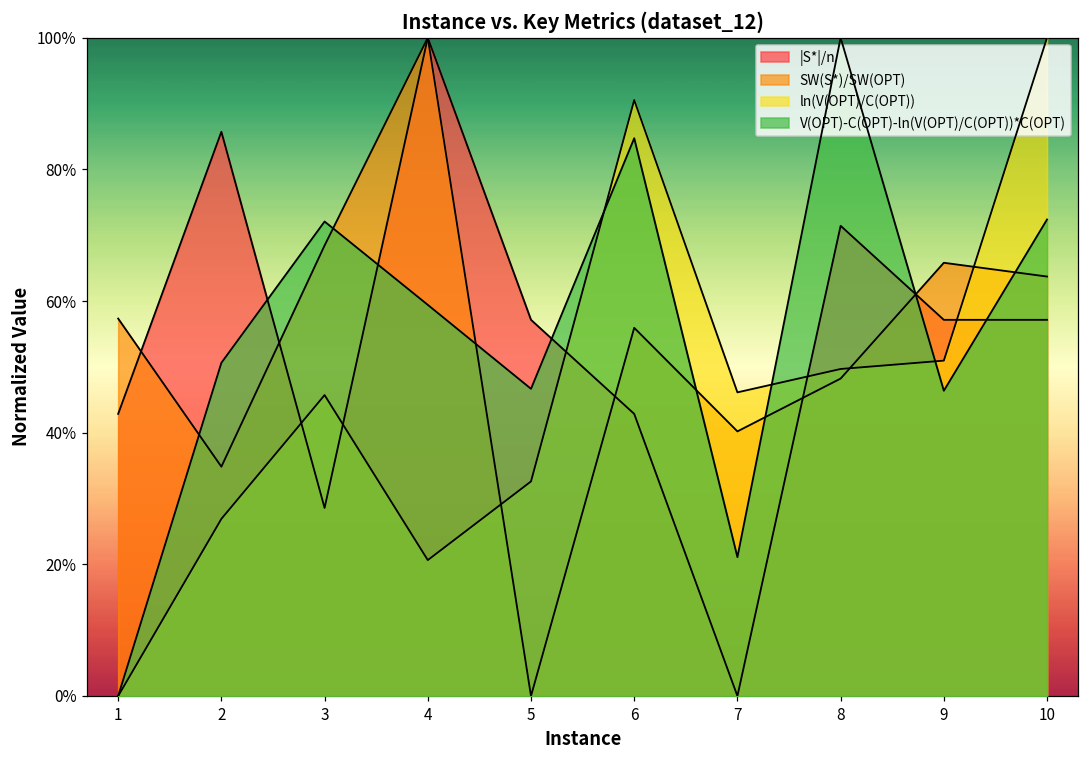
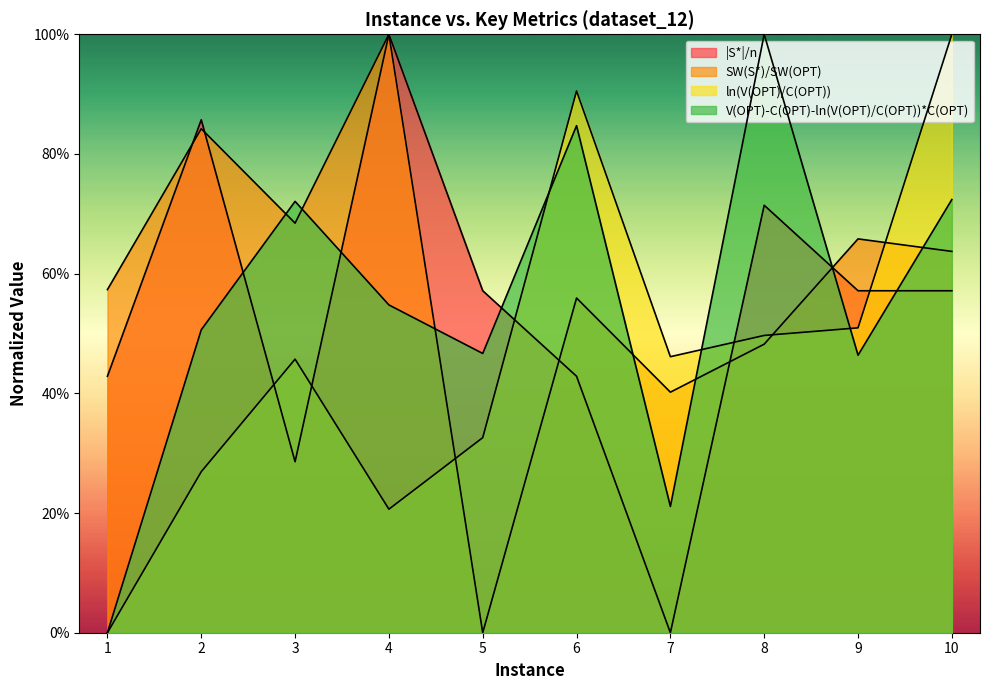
SW(S*)/SW(OPT), 2: 35% -> 84%
V(OPT)-C(OPT)-ln(V(OPT)/C(OPT))*C(OPT), 4: 59% -> 55%
